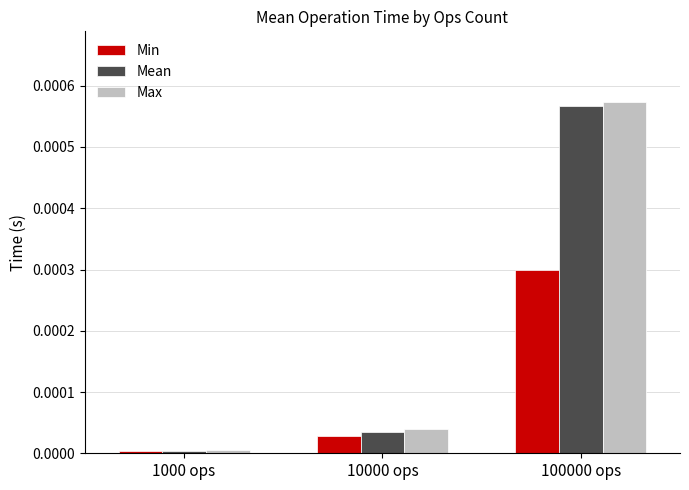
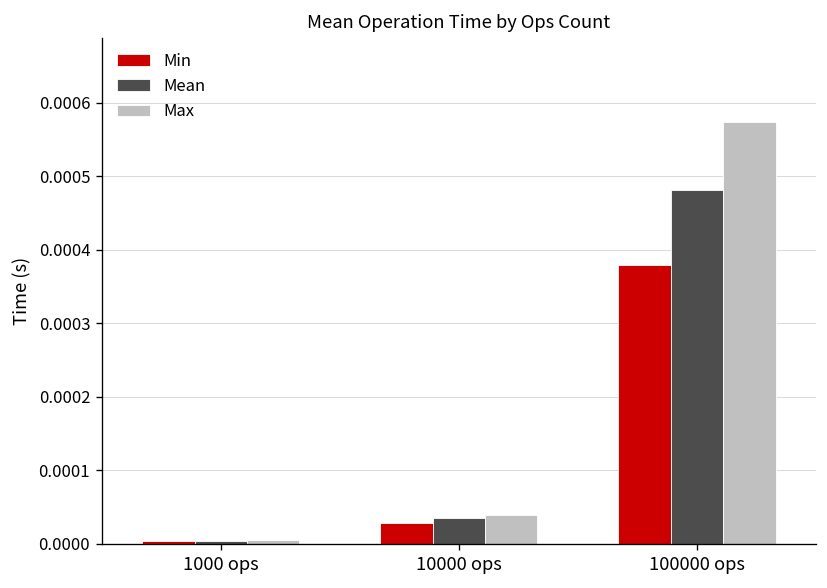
Min, 100000 ops: 0.00030 -> 0.00038
Mean, 100000 ops: 0.00057 -> 0.00048
